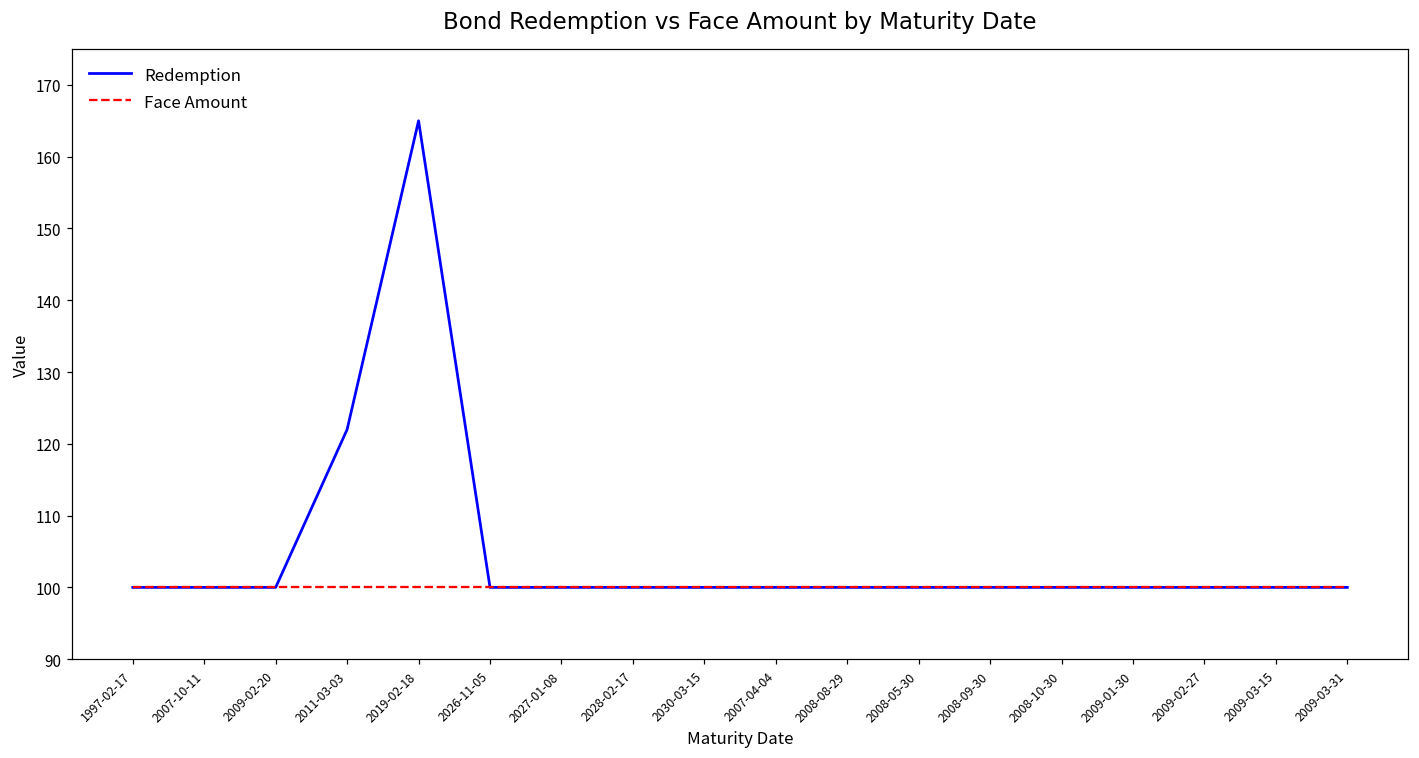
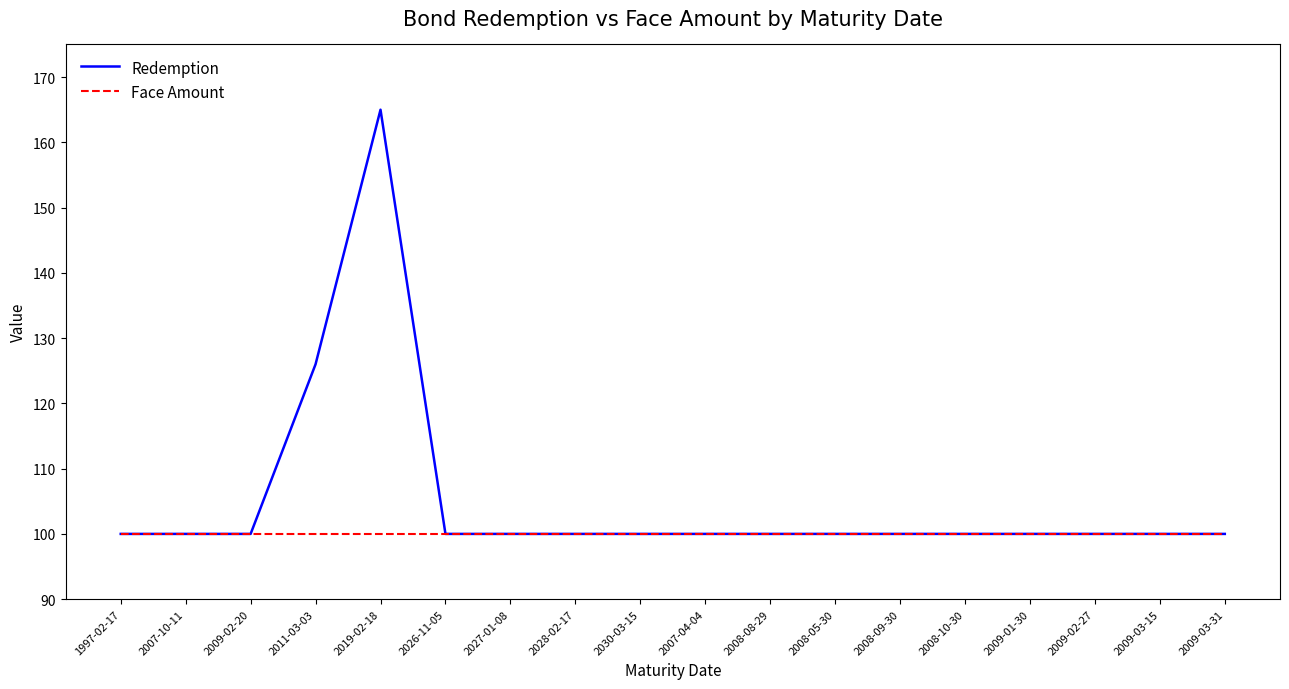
Redemption, 2011-03-03: 122 -> 126
